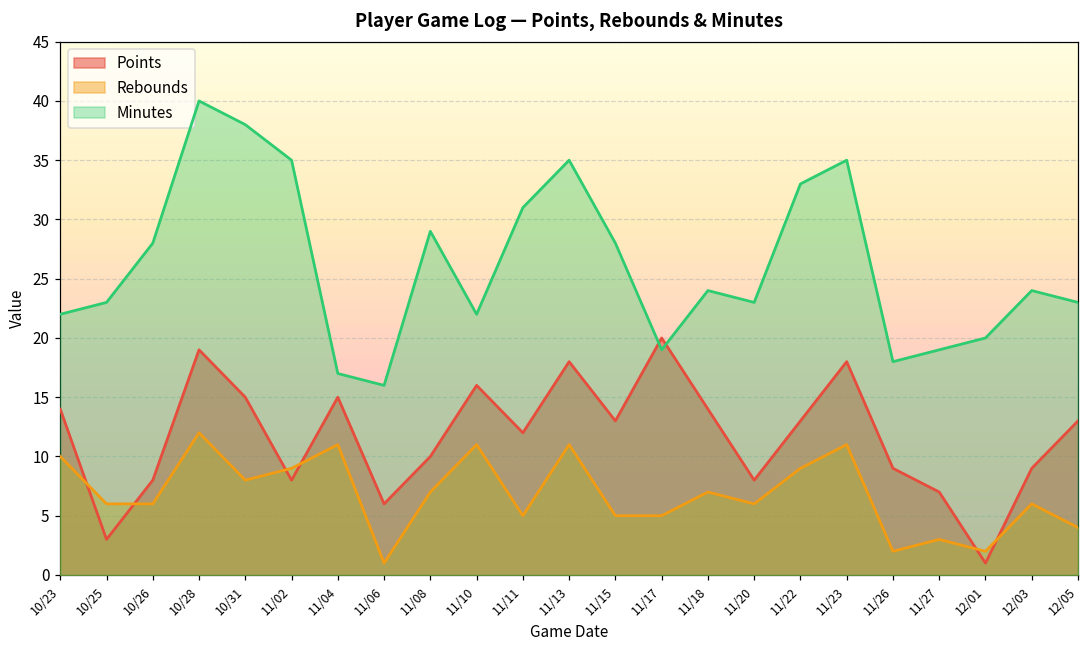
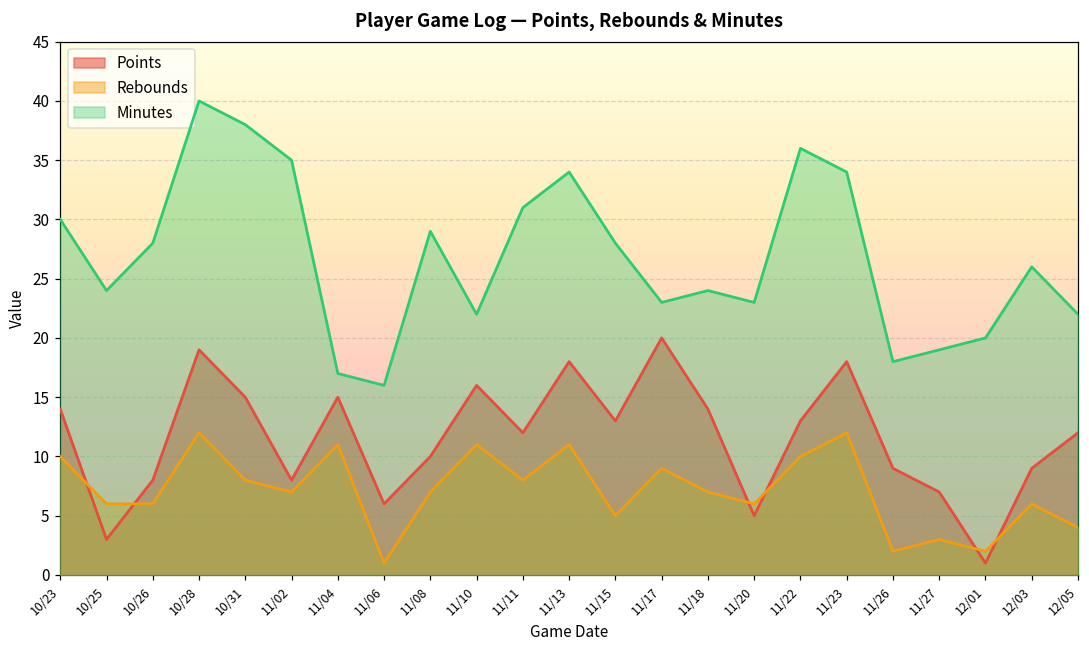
Minutes, 10/23: 22 -> 30
Minutes, 10/25: 23 -> 24
Rebounds, 11/02: 9 -> 7
Rebounds, 11/11: 5 -> 8
Minutes, 11/13: 35 -> 34
Rebounds, 11/17: 5 -> 9
Minutes, 11/17: 19 -> 23
Points, 11/20: 8 -> 5
Rebounds, 11/22: 9 -> 10
Minutes, 11/22: 33 -> 36
Rebounds, 11/23: 11 -> 12
Minutes, 11/23: 35 -> 34
Minutes, 12/03: 24 -> 26
Points, 12/05: 13 -> 12
Minutes, 12/05: 23 -> 22
